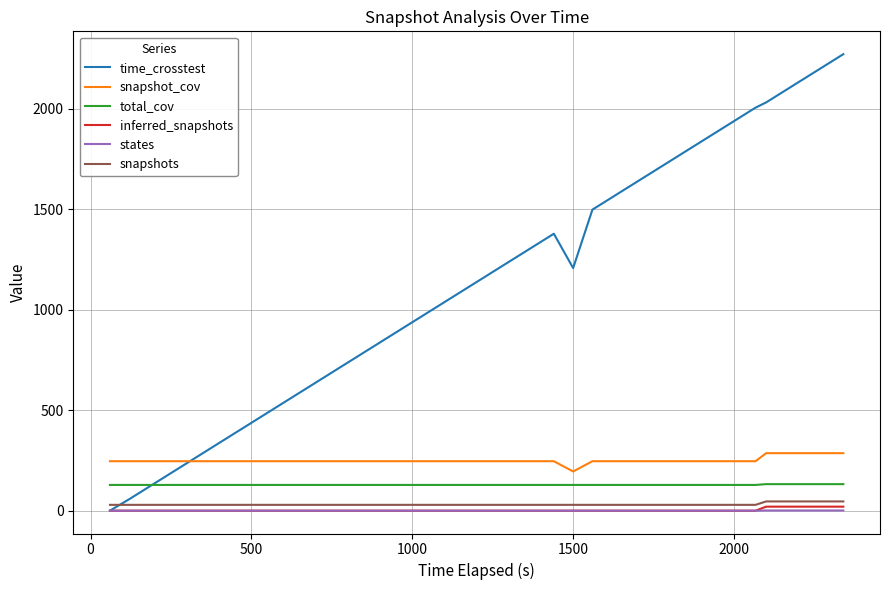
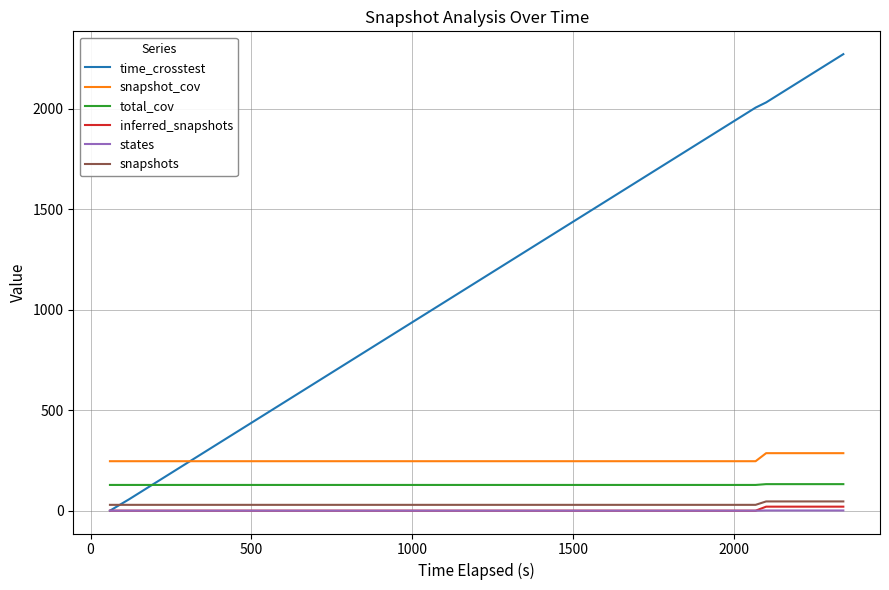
time_crosstest, 1500: 1210 -> 1440
snapshot_cov, 1500: 200 -> 250
